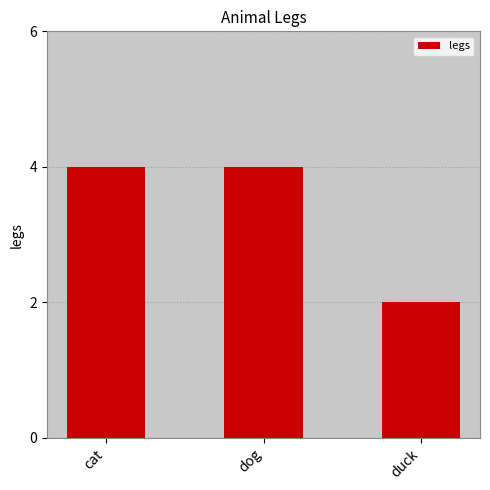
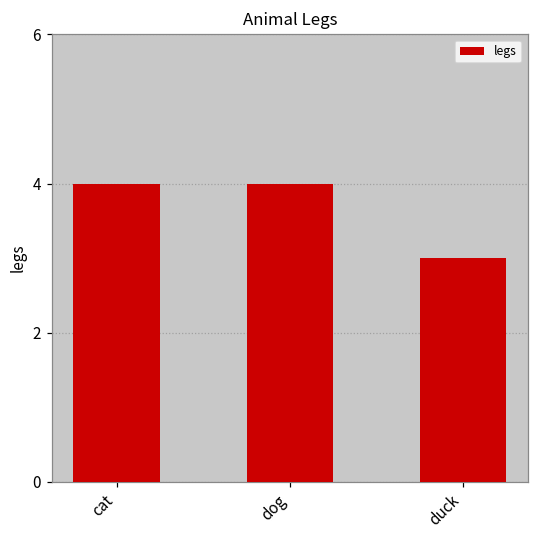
duck: 2 -> 3
